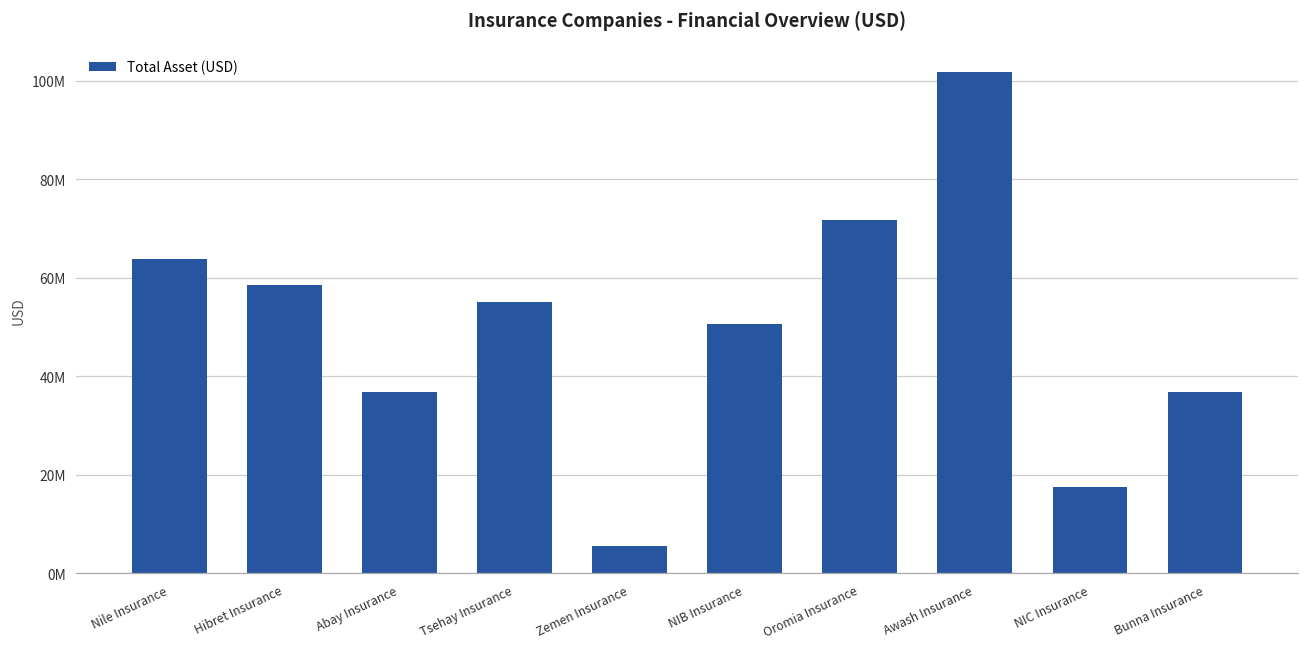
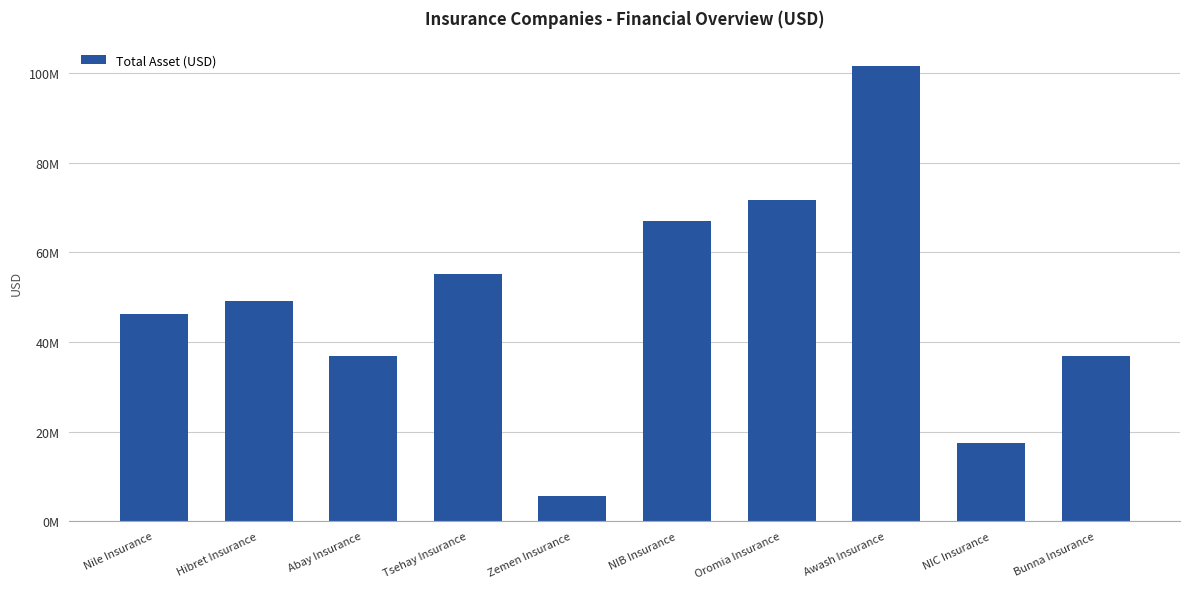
Nile Insurance: 64000000 -> 46000000
Hibret Insurance: 59000000 -> 49000000
NIB Insurance: 51000000 -> 67000000
